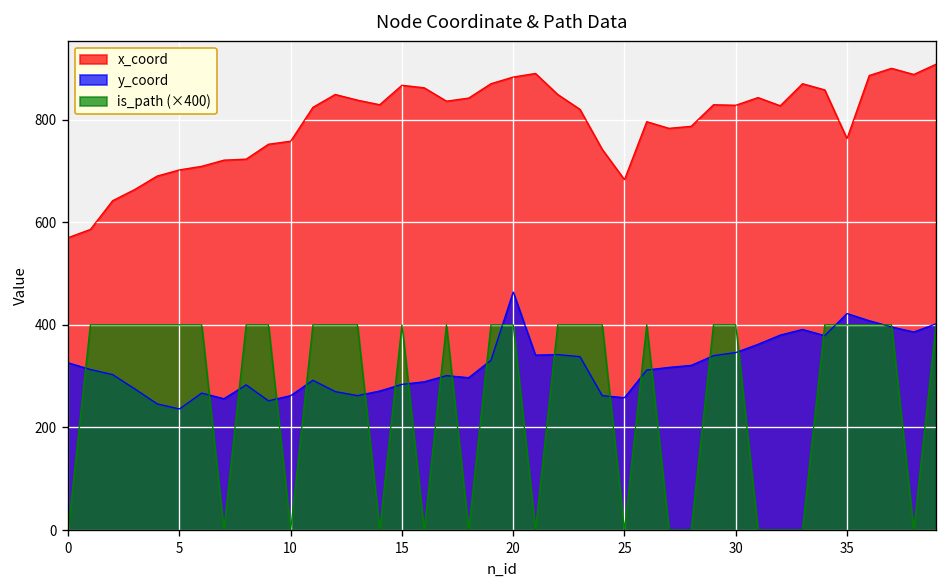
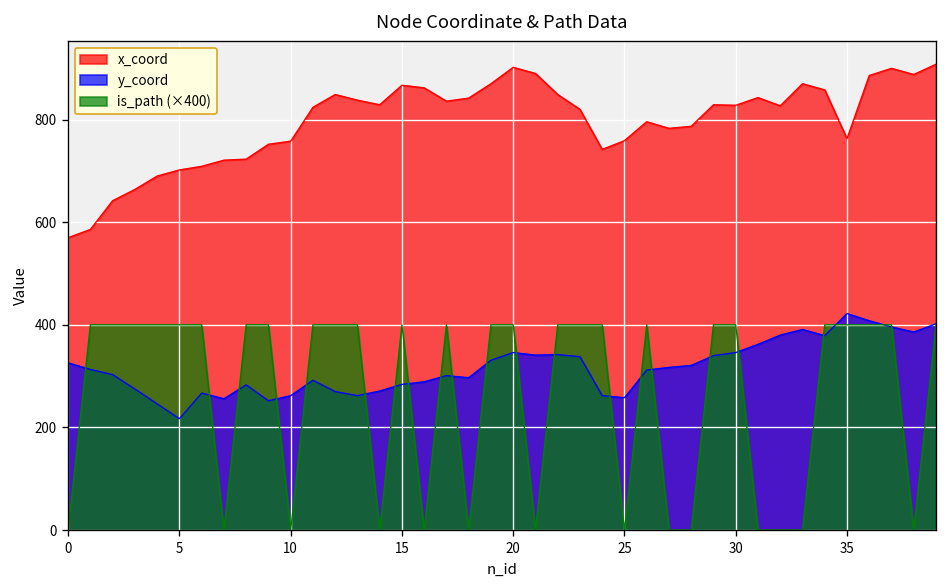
y_coord, 5: 240 -> 220
x_coord, 20: 880 -> 900
y_coord, 20: 460 -> 350
x_coord, 25: 680 -> 760
